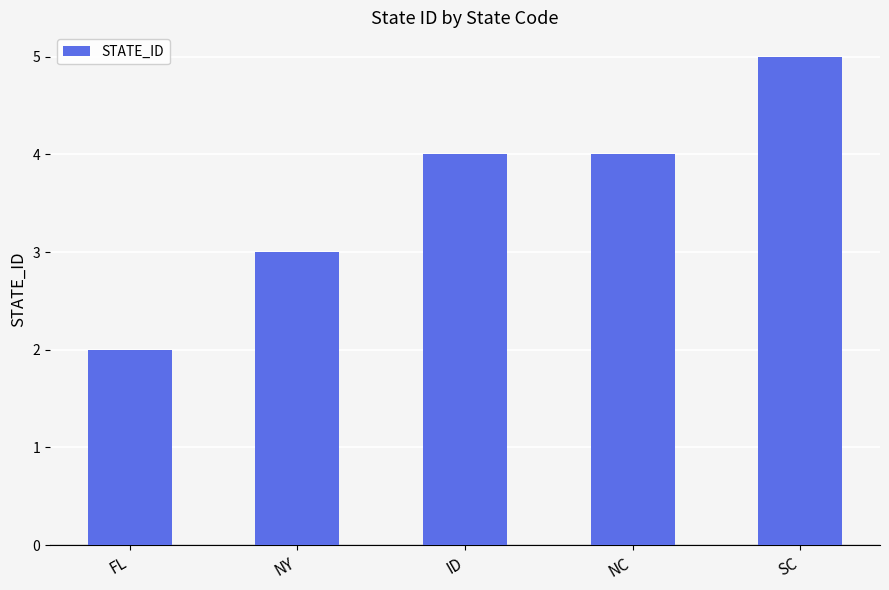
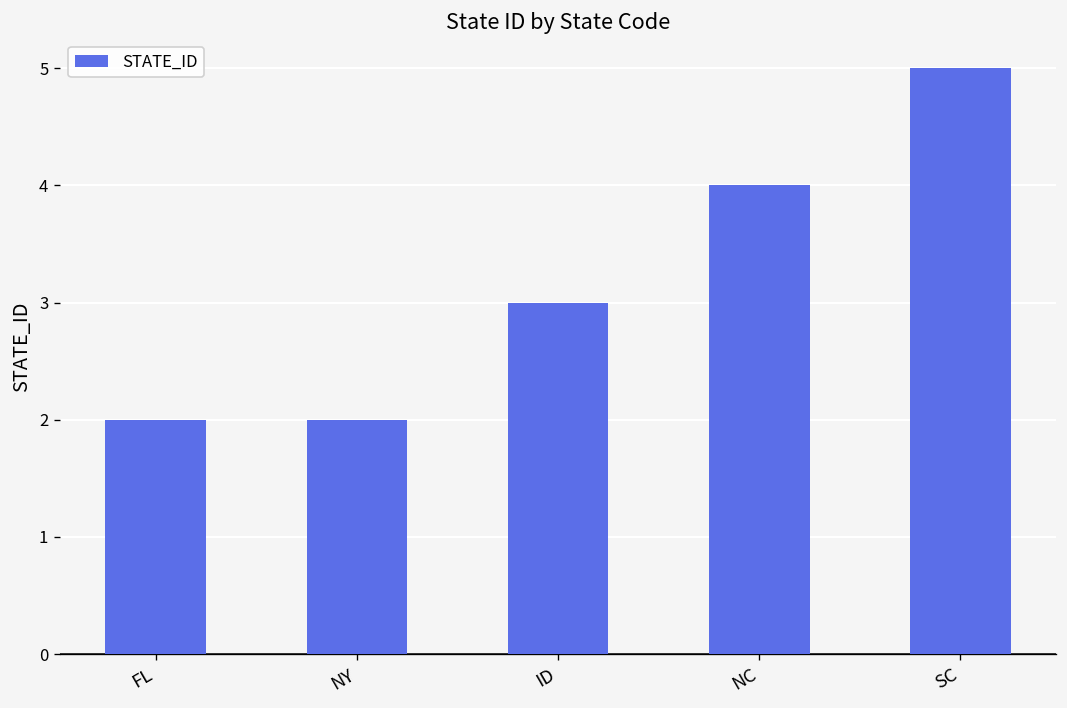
NY: 3 -> 2
ID: 4 -> 3
